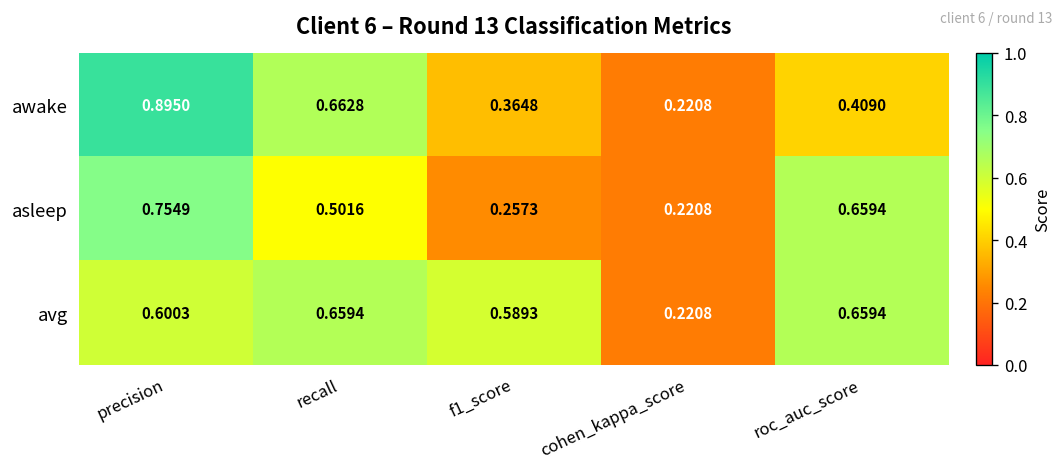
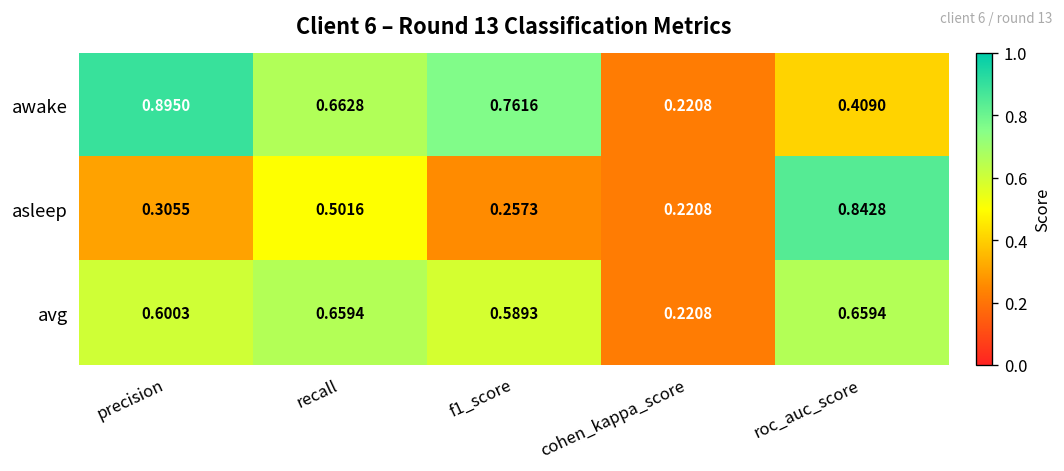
awake, f1_score: 0.3648 -> 0.7616
asleep, precision: 0.7549 -> 0.3055
asleep, roc_auc_score: 0.6594 -> 0.8428
